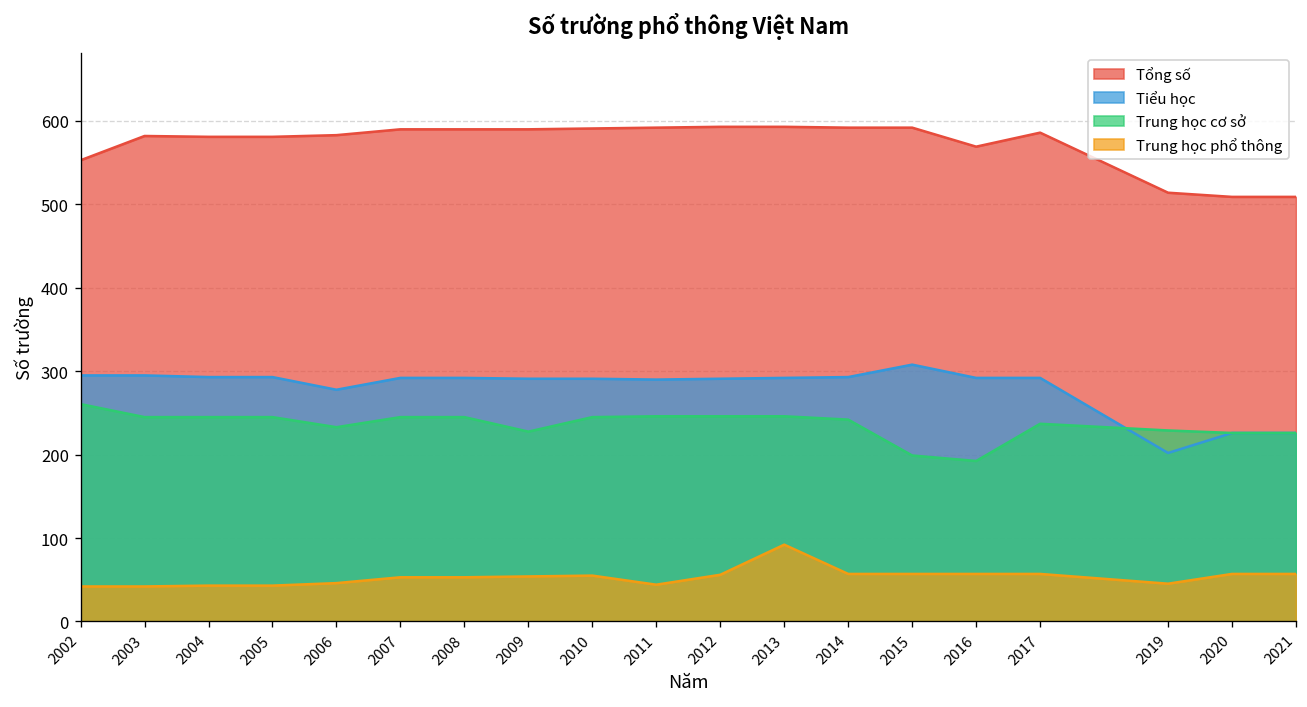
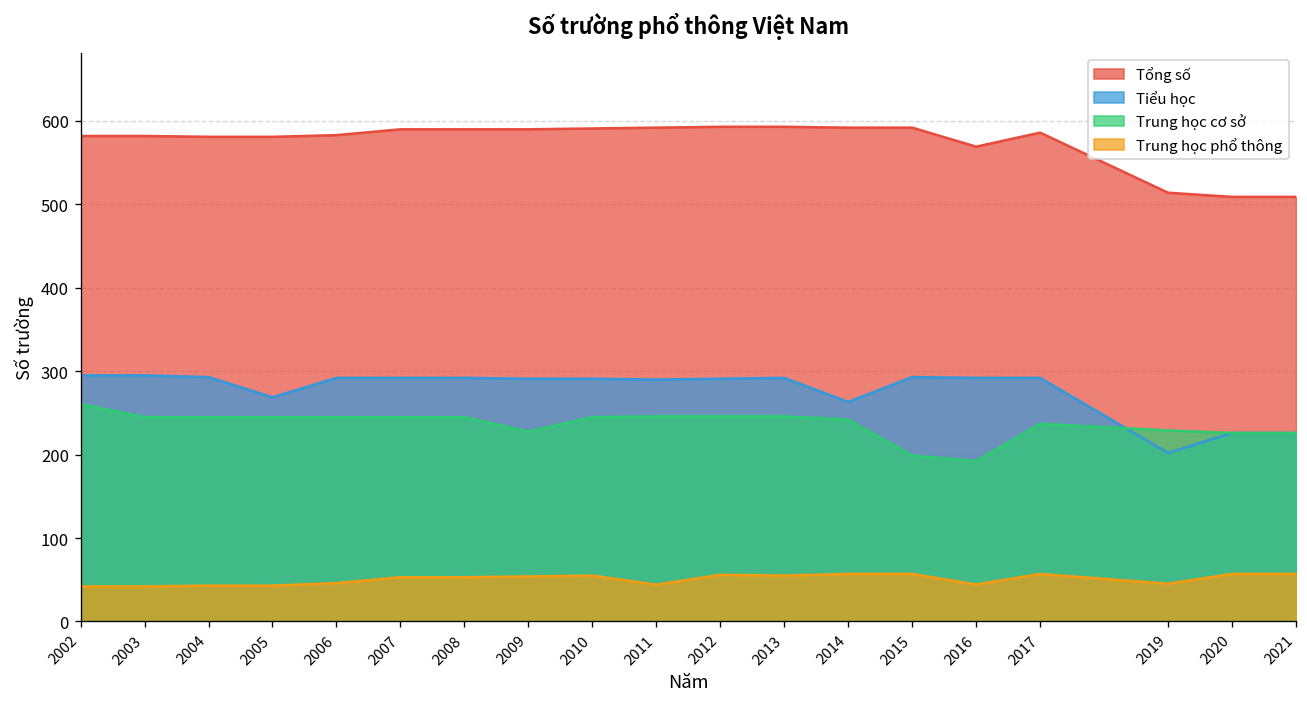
Tổng số, 2002: 550 -> 580
Tiểu học, 2005: 290 -> 270
Tiểu học, 2006: 280 -> 290
Trung học cơ sở, 2006: 230 -> 250
Trung học phổ thông, 2013: 90 -> 60
Tiểu học, 2014: 290 -> 260
Tiểu học, 2015: 310 -> 290
Trung học phổ thông, 2016: 60 -> 40
